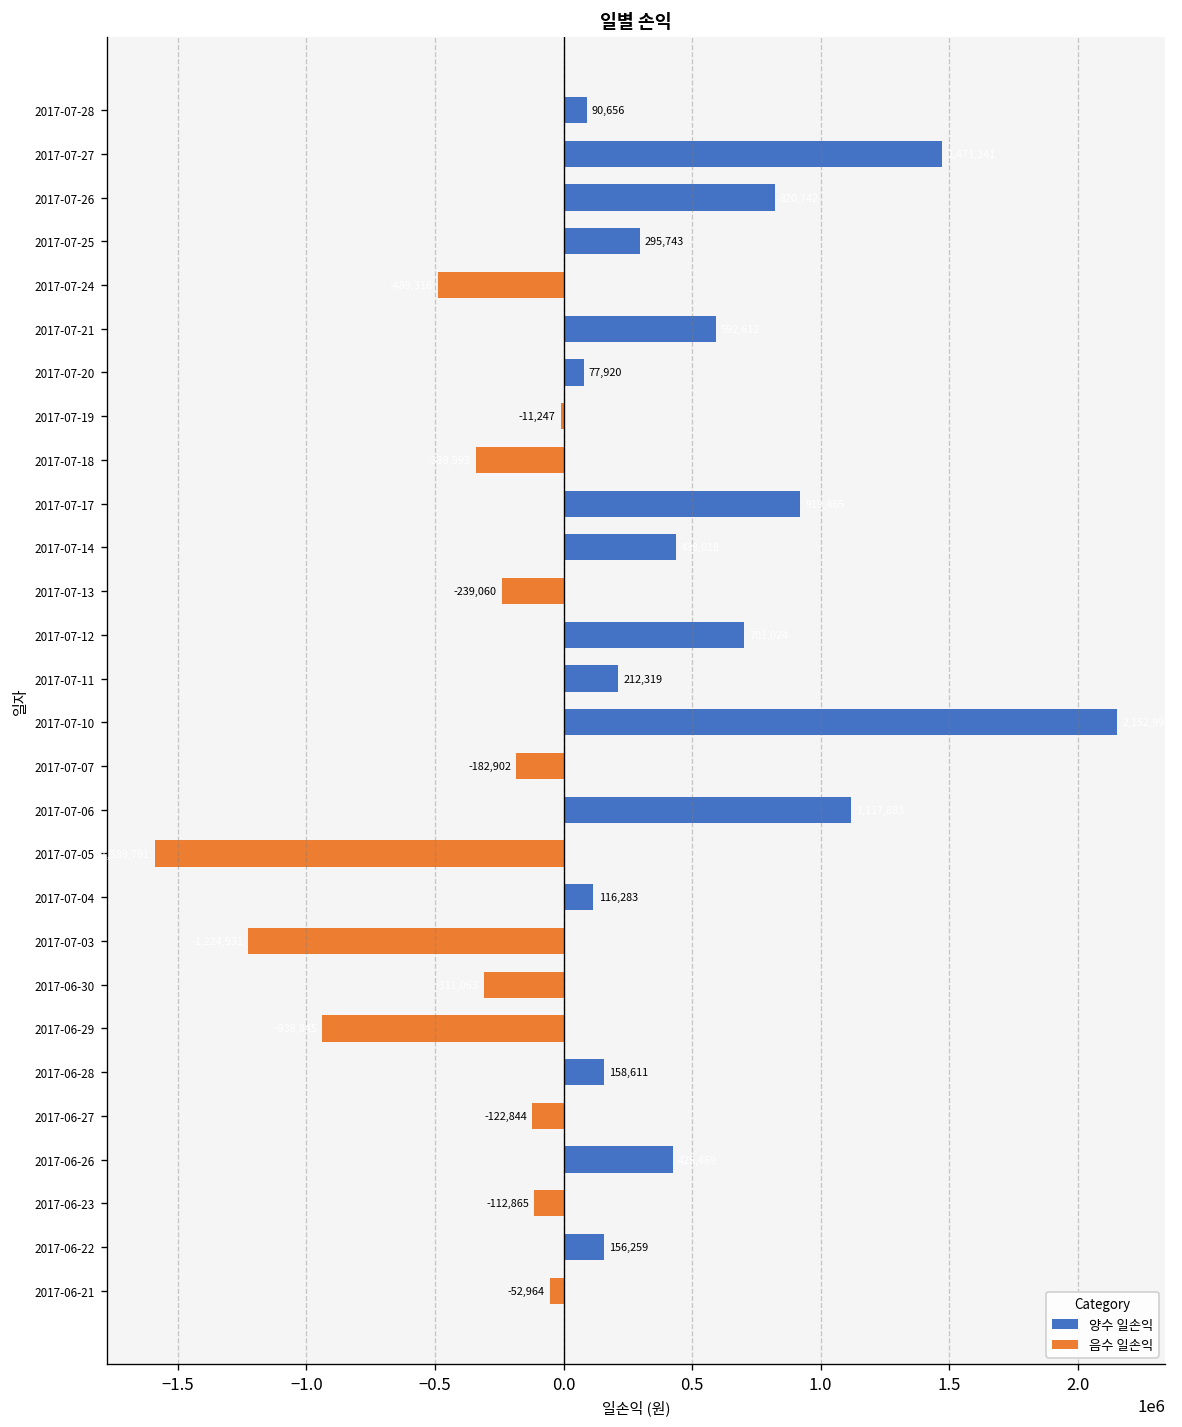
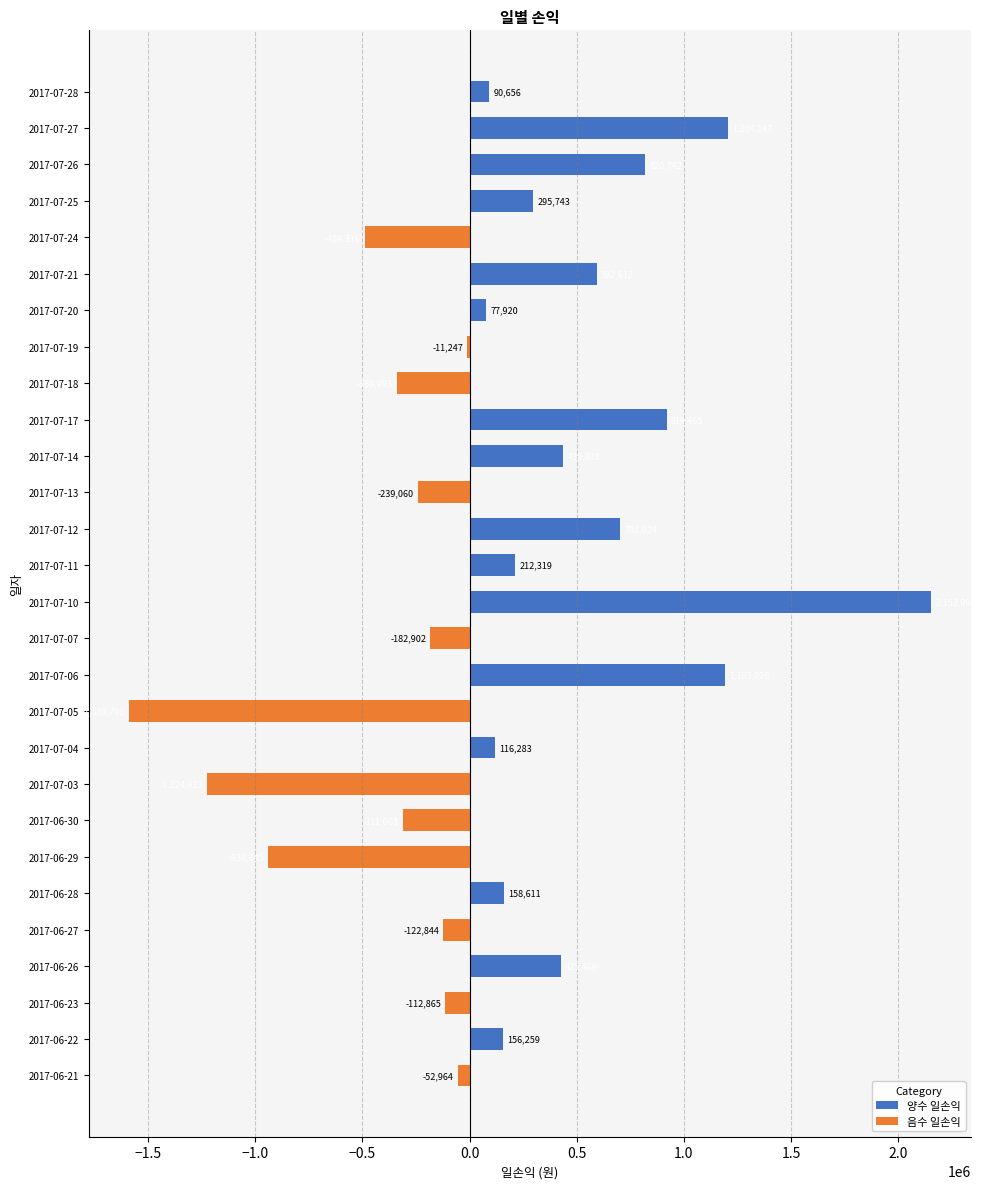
양수 일손익, 2017-07-27: 1470000 -> 1200000
양수 일손익, 2017-07-06: 1120000 -> 1190000
